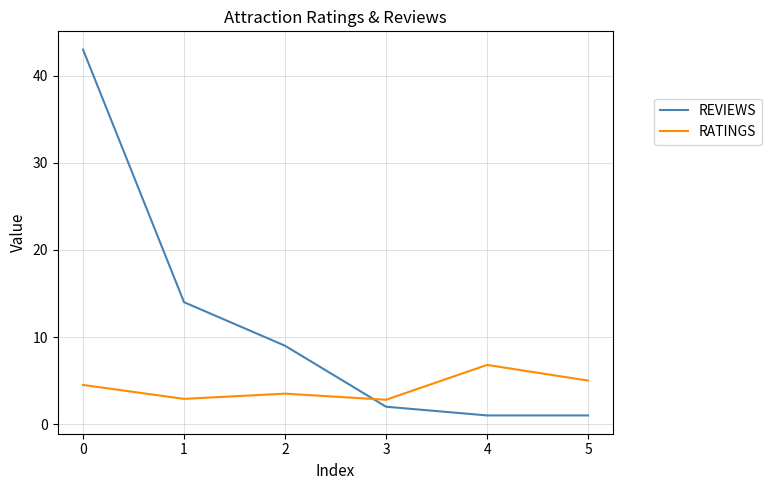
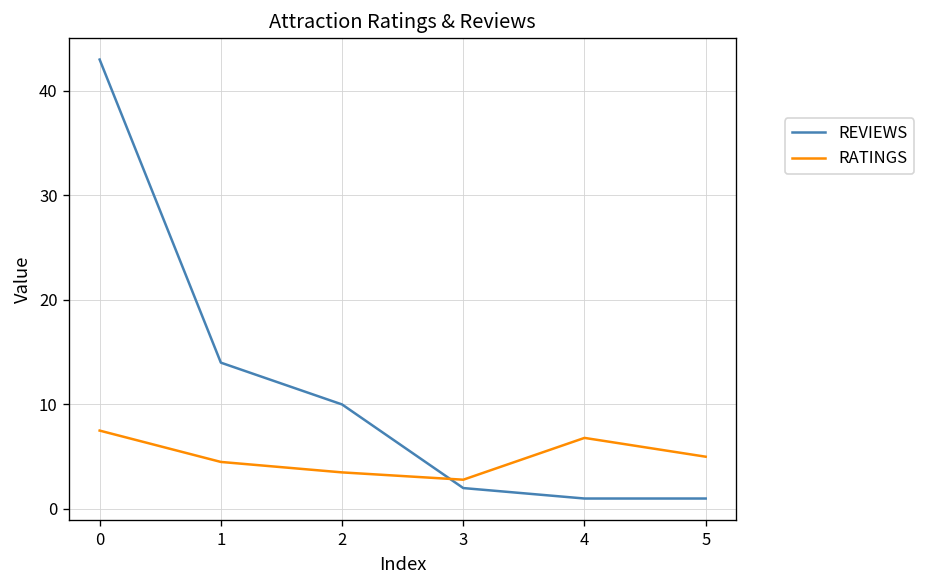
RATINGS, 0: 5 -> 8
RATINGS, 1: 3 -> 5
REVIEWS, 2: 9 -> 10
